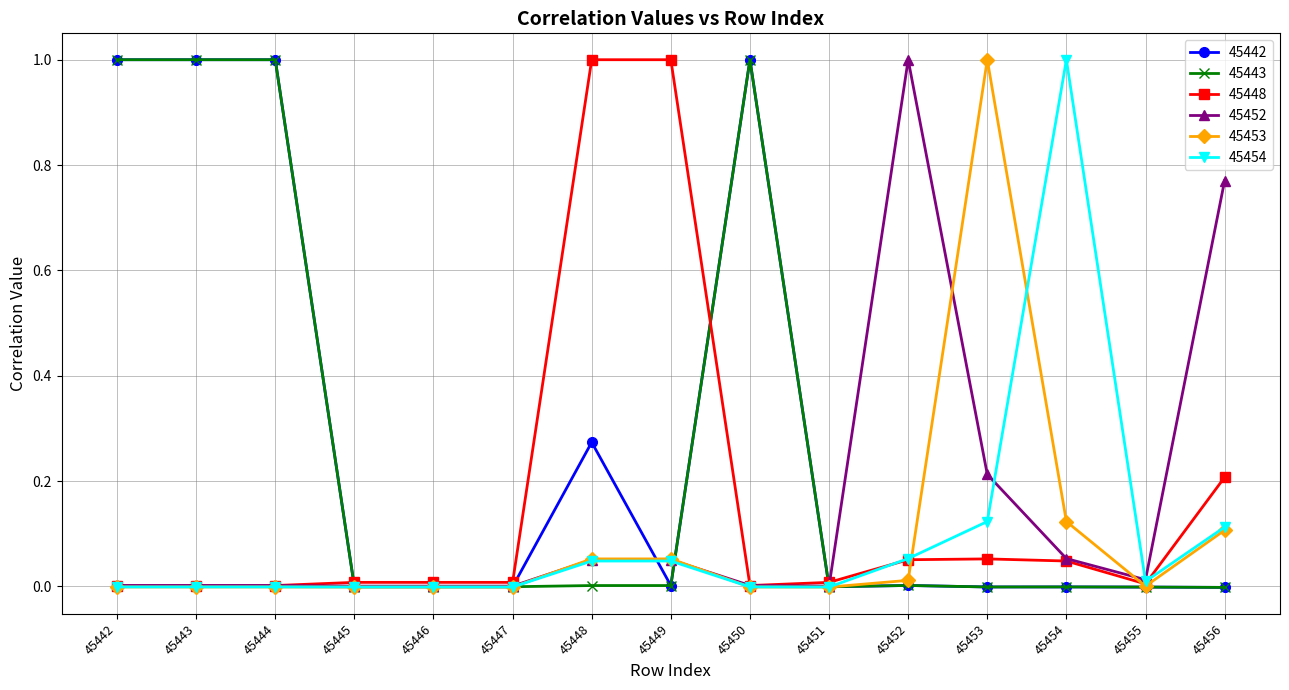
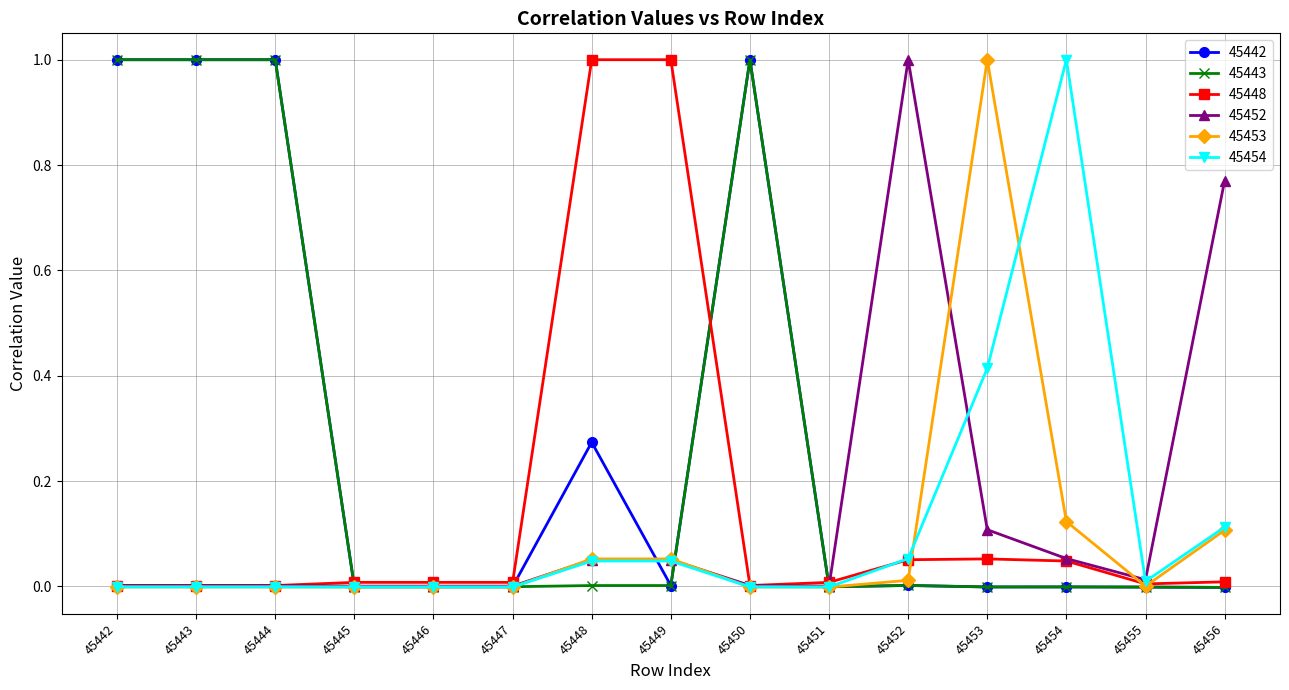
45452, 45453: 0.21 -> 0.11
45454, 45453: 0.12 -> 0.41
45448, 45456: 0.21 -> 0.01
